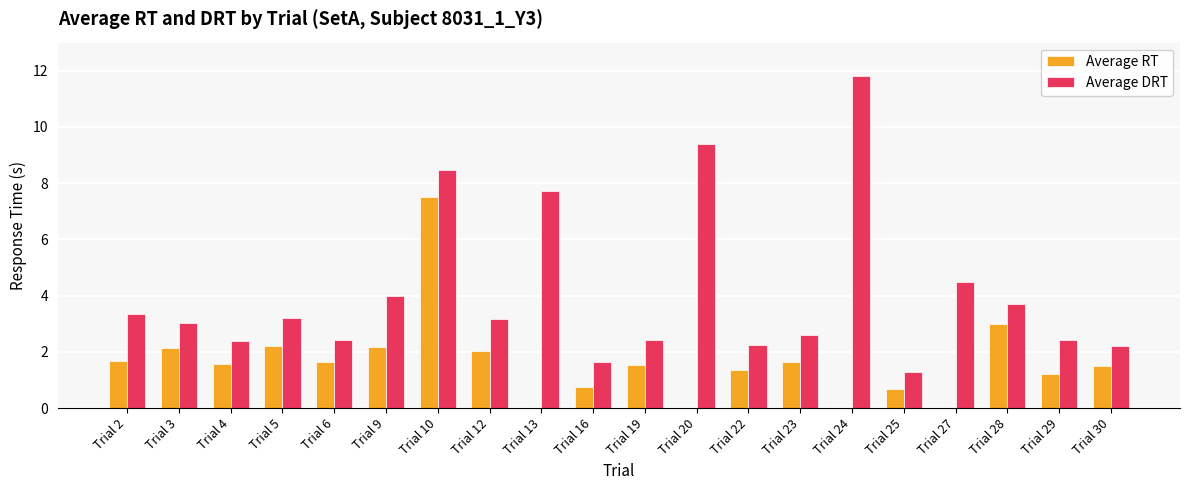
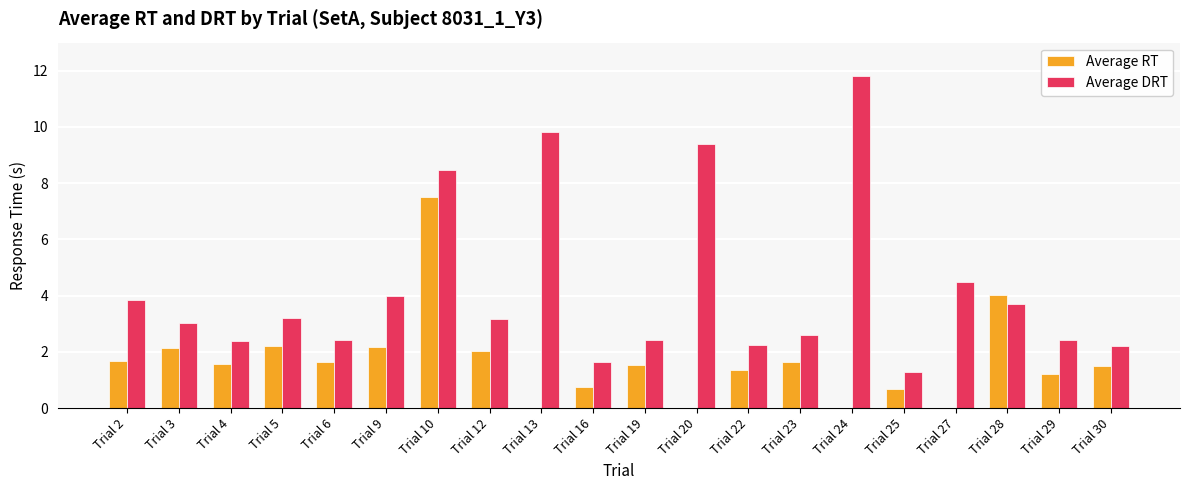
Average DRT, Trial 2: 3.4 -> 3.9
Average DRT, Trial 13: 7.7 -> 9.8
Average RT, Trial 28: 3.0 -> 4.0
